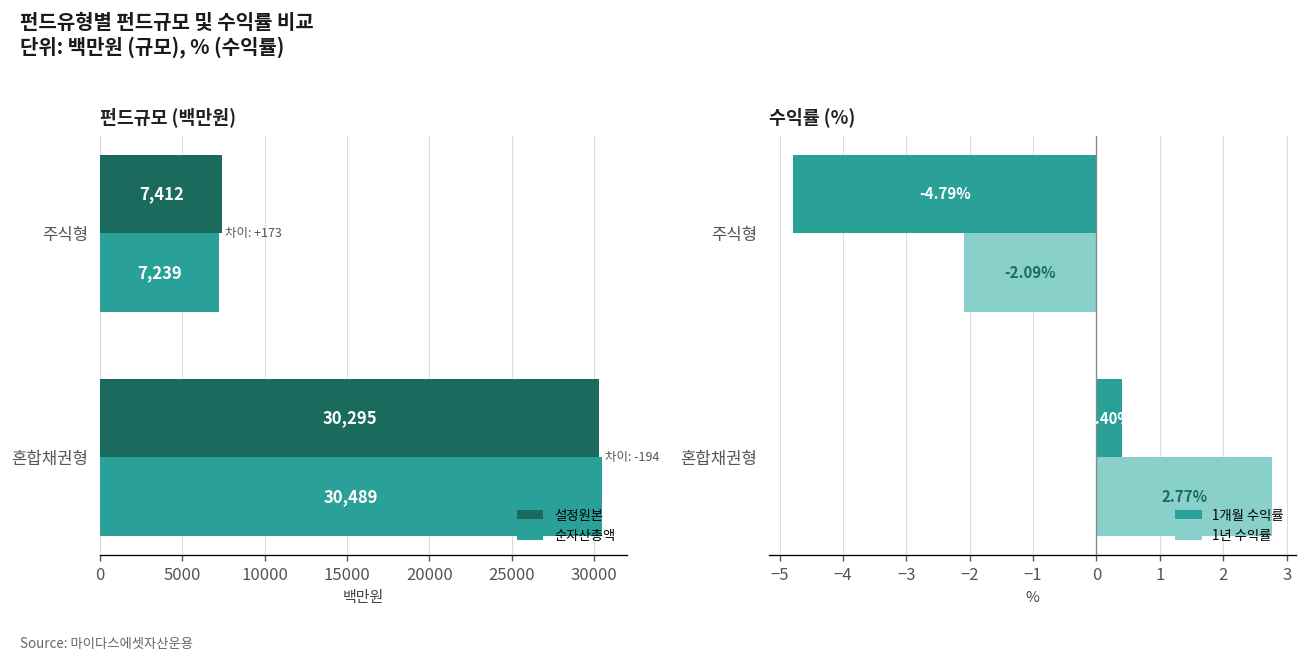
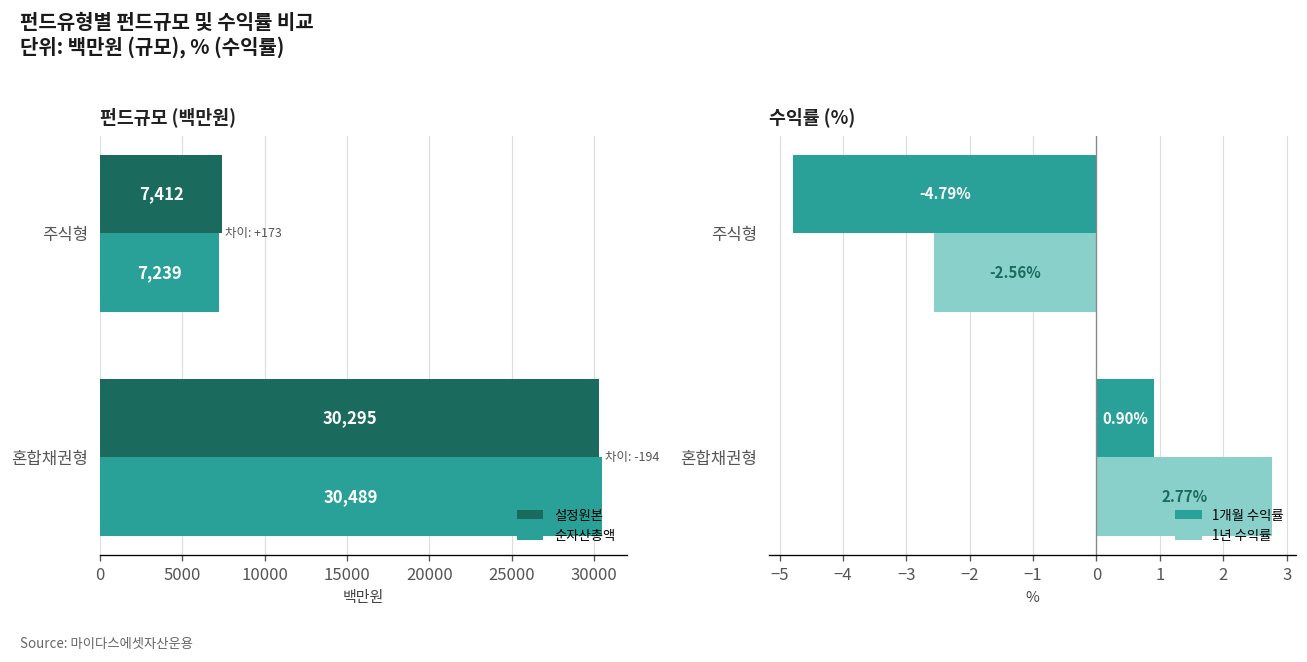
수익률 (%), 1년 수익률, 주식형: -2.09% -> -2.56%
수익률 (%), 1개월 수익률, 혼합채권형: 0.4 -> 0.9
